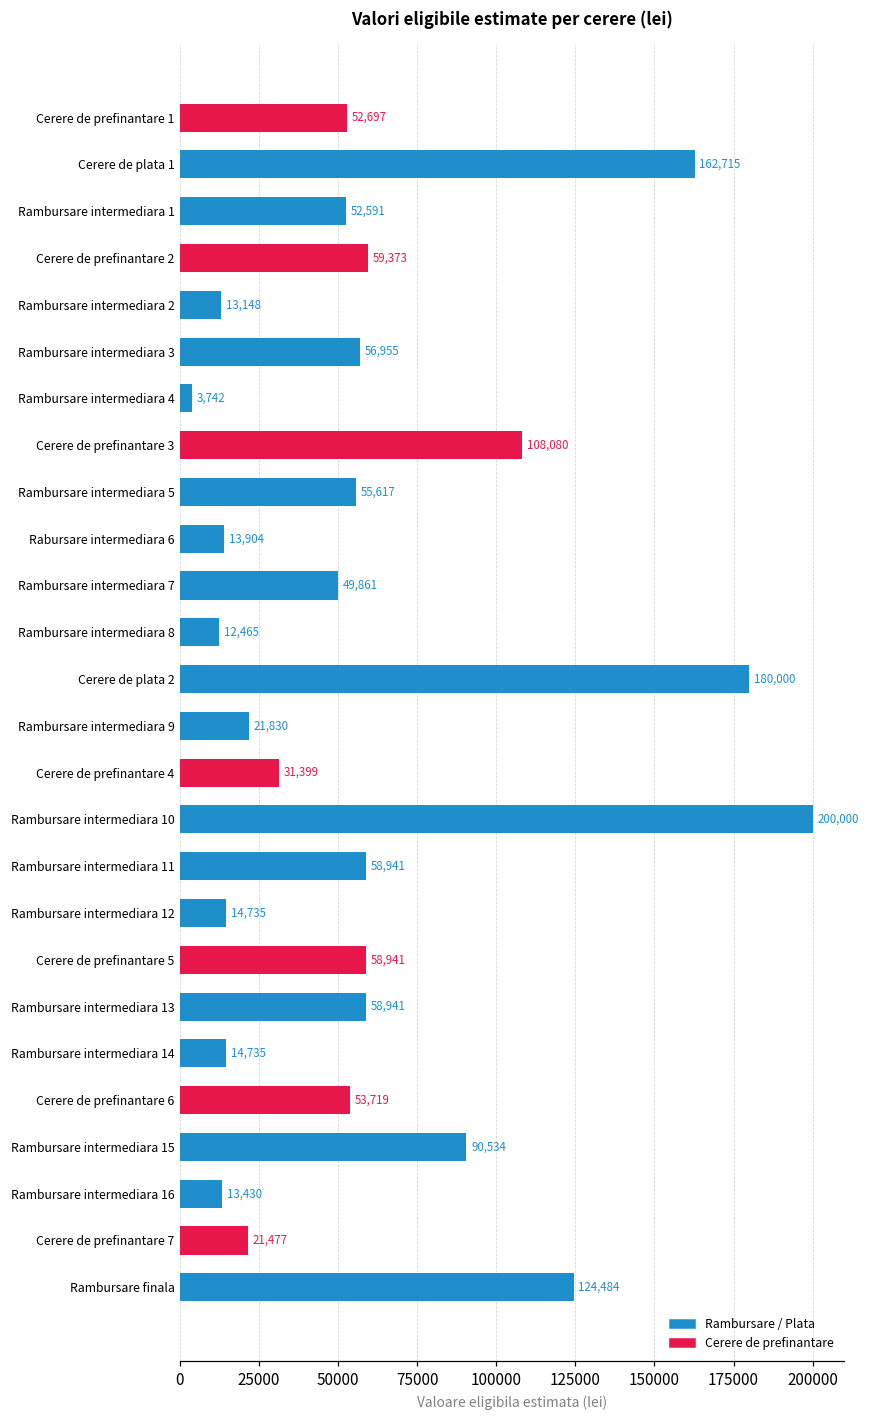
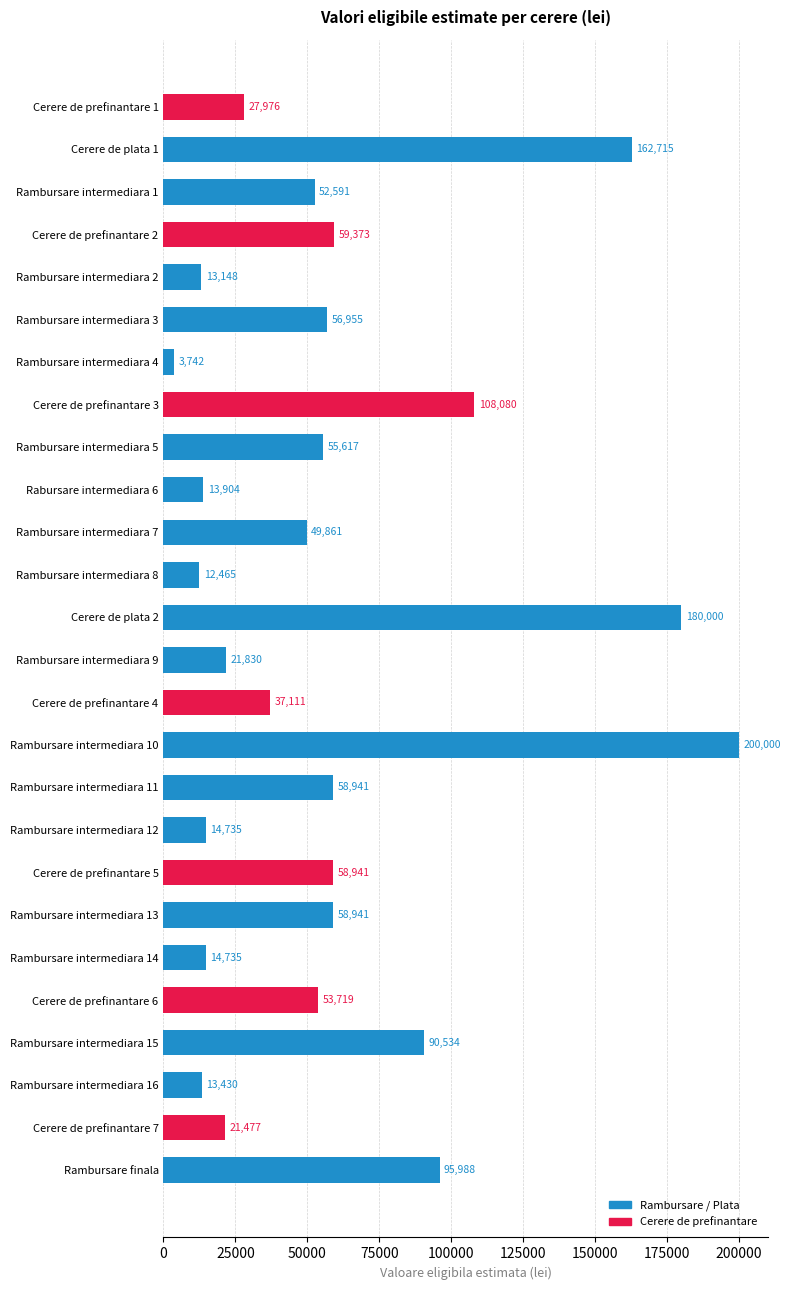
Cerere de prefinantare 1: 52,697 -> 27,976
Cerere de prefinantare 4: 31,399 -> 37,111
Rambursare finala: 124,484 -> 95,988
